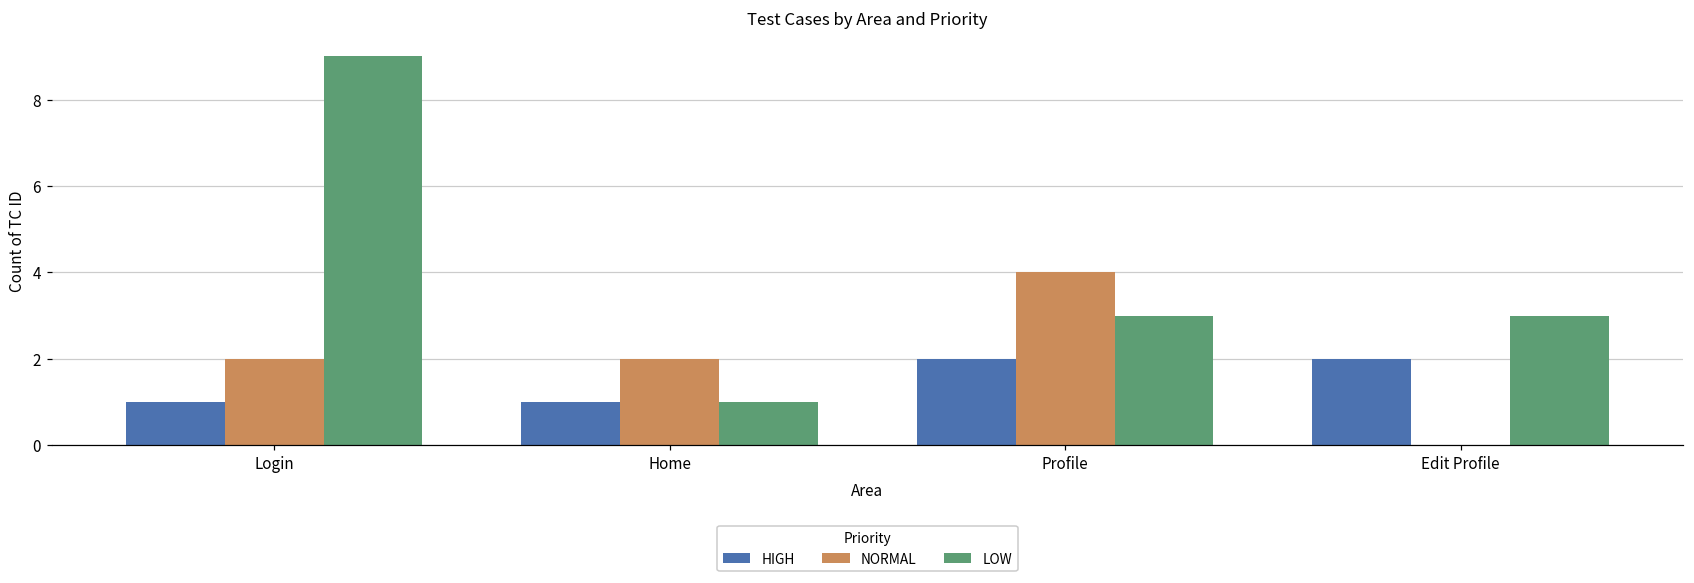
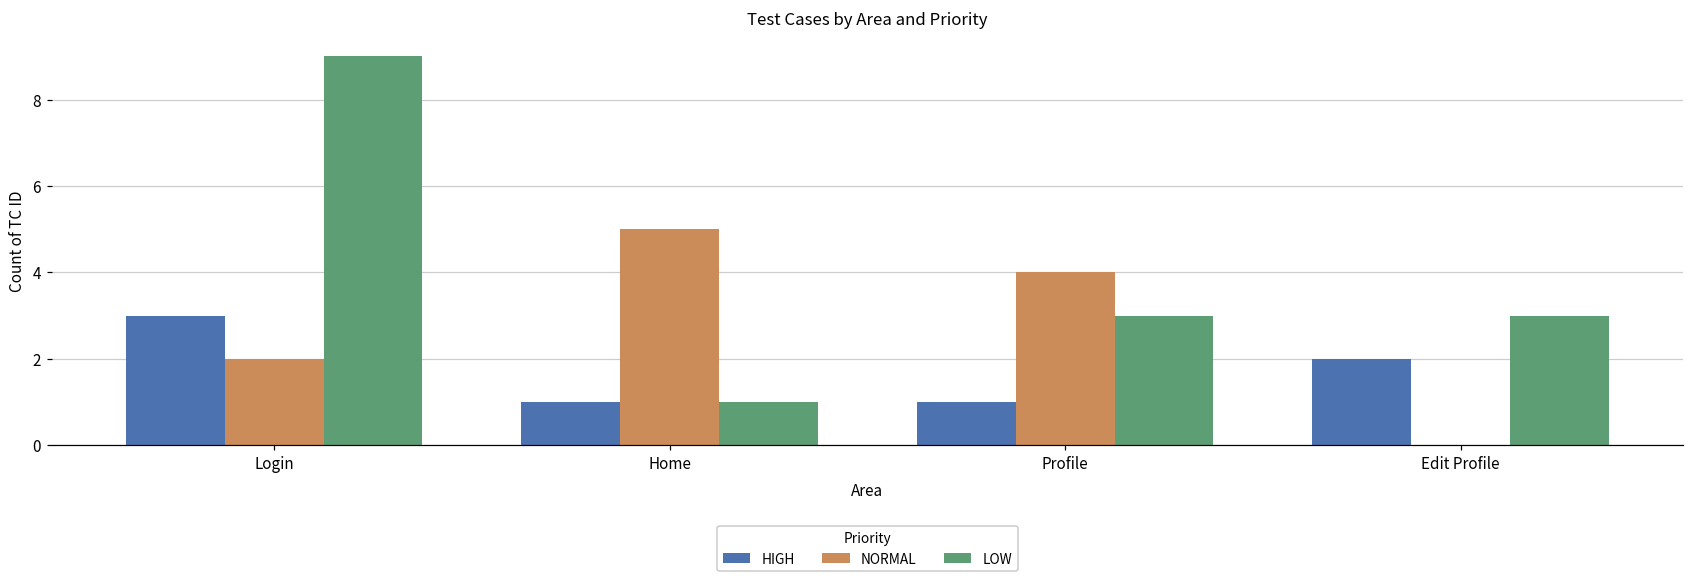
HIGH, Login: 1 -> 3
NORMAL, Home: 2 -> 5
HIGH, Profile: 2 -> 1
